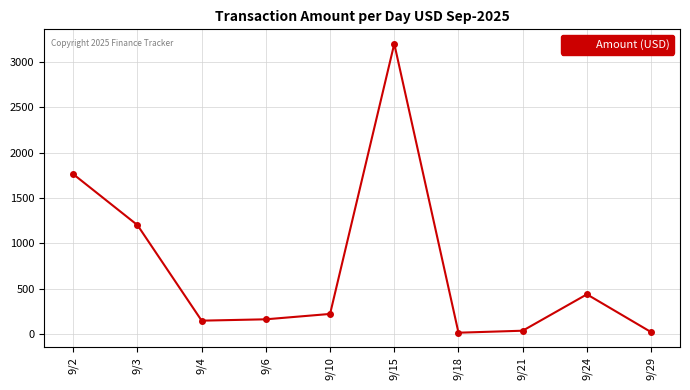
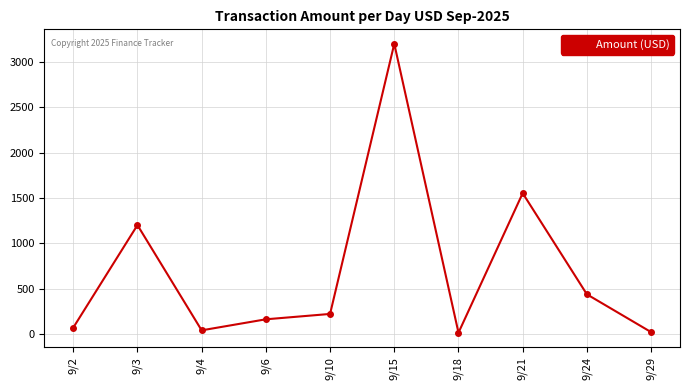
9/2: 1800 -> 100
9/4: 100 -> 0
9/21: 0 -> 1600
